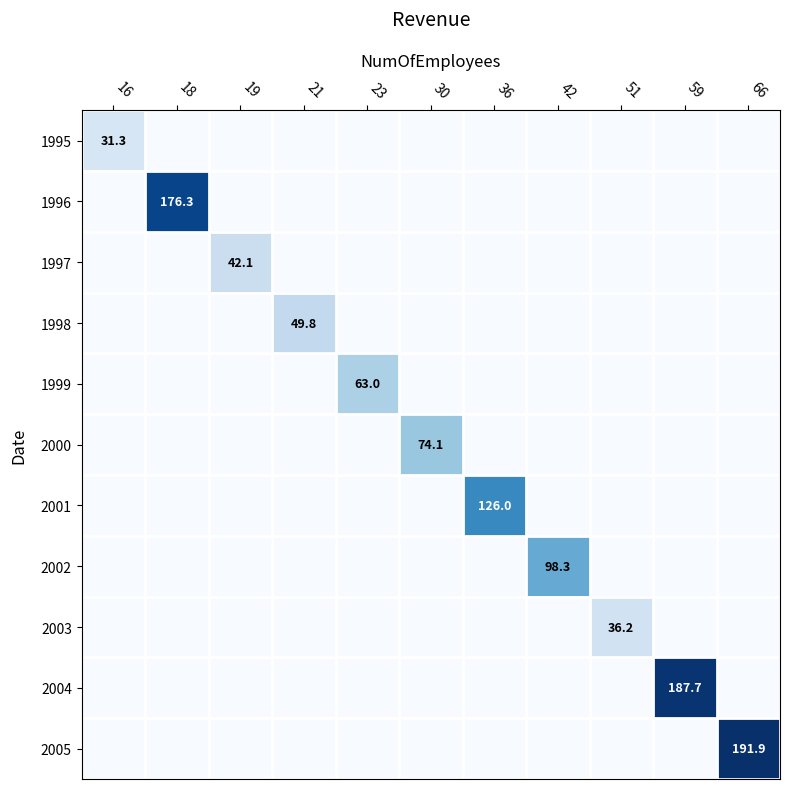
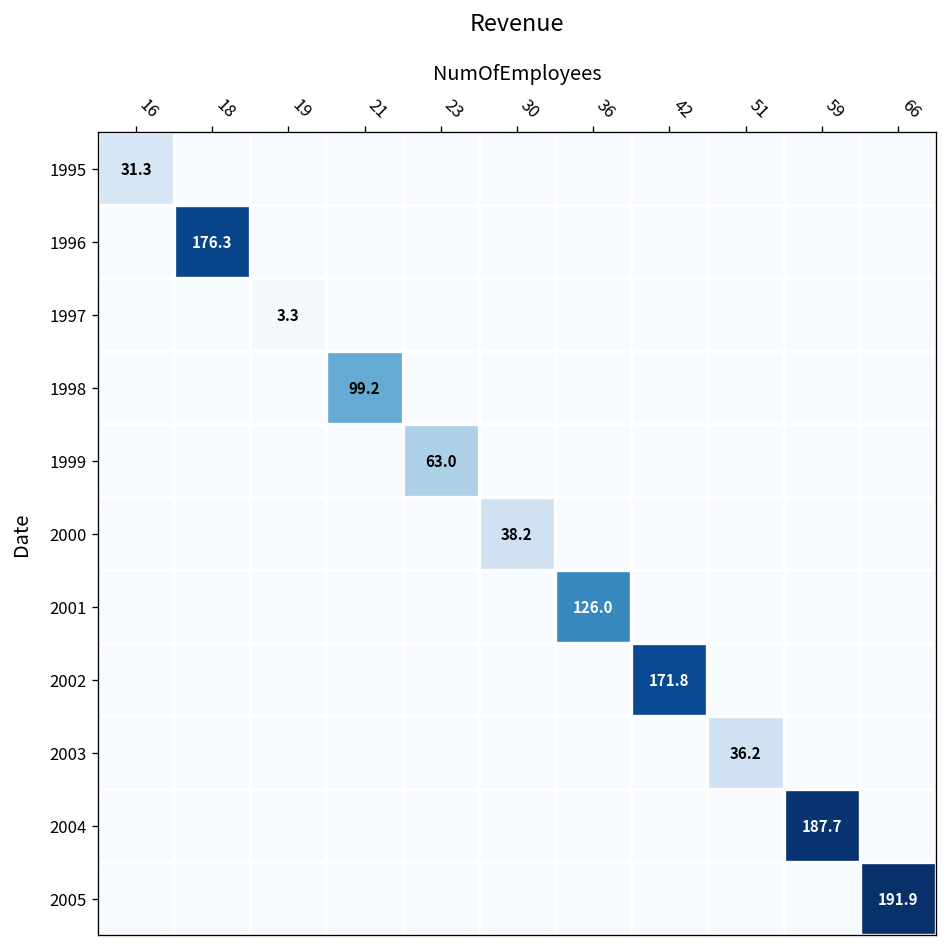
1997, 19: 42.1 -> 3.3
1998, 21: 49.8 -> 99.2
2000, 30: 74.1 -> 38.2
2002, 42: 98.3 -> 171.8
